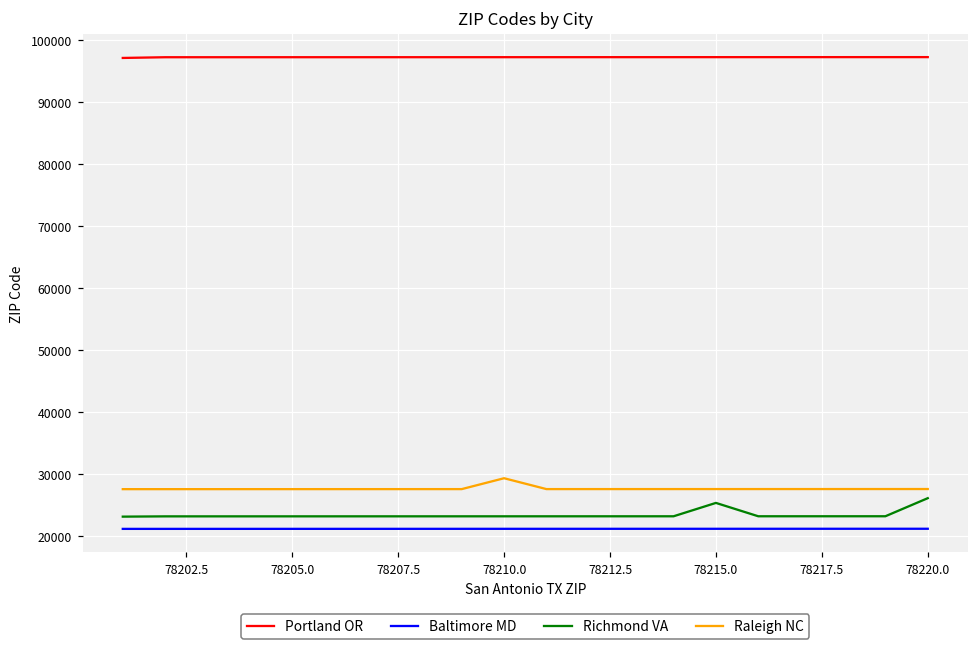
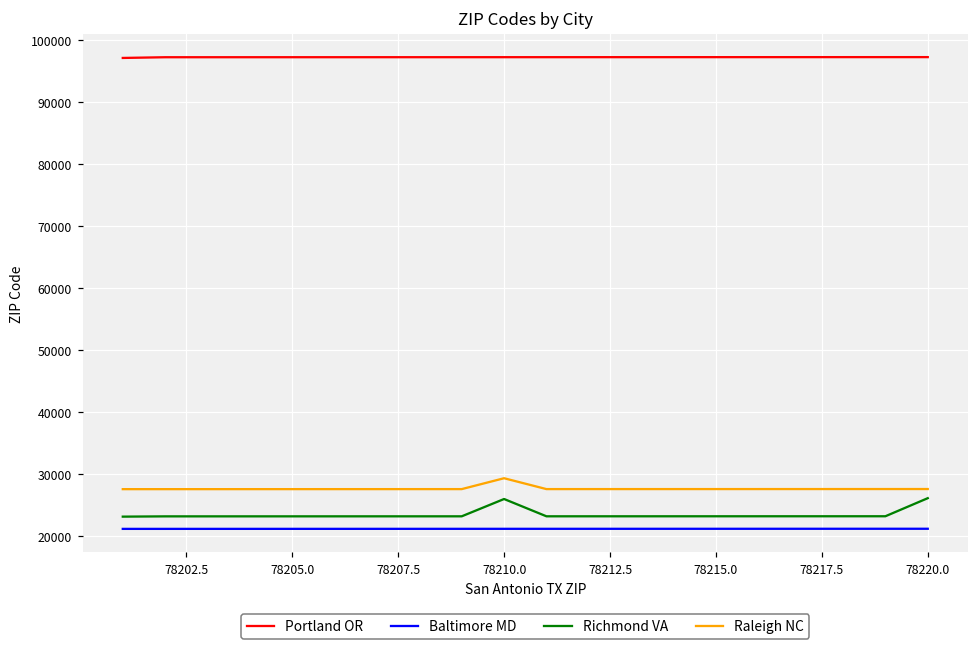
Richmond VA, 78210.0: 23000 -> 26000
Richmond VA, 78215.0: 25000 -> 23000
